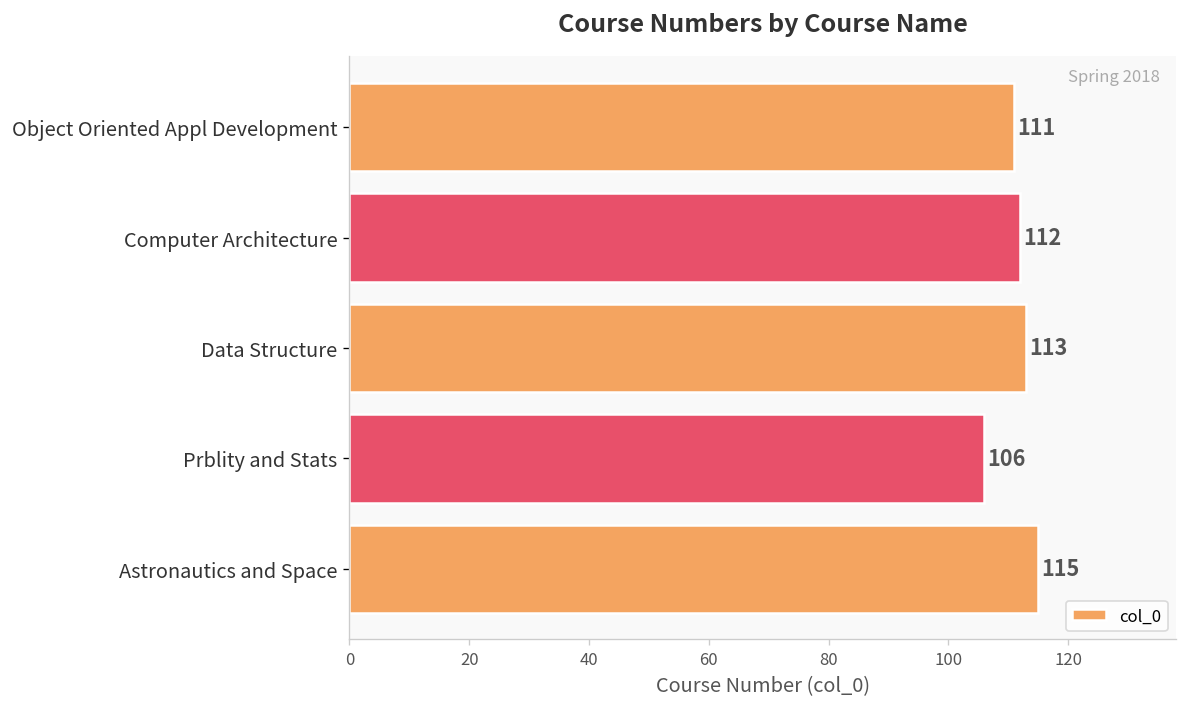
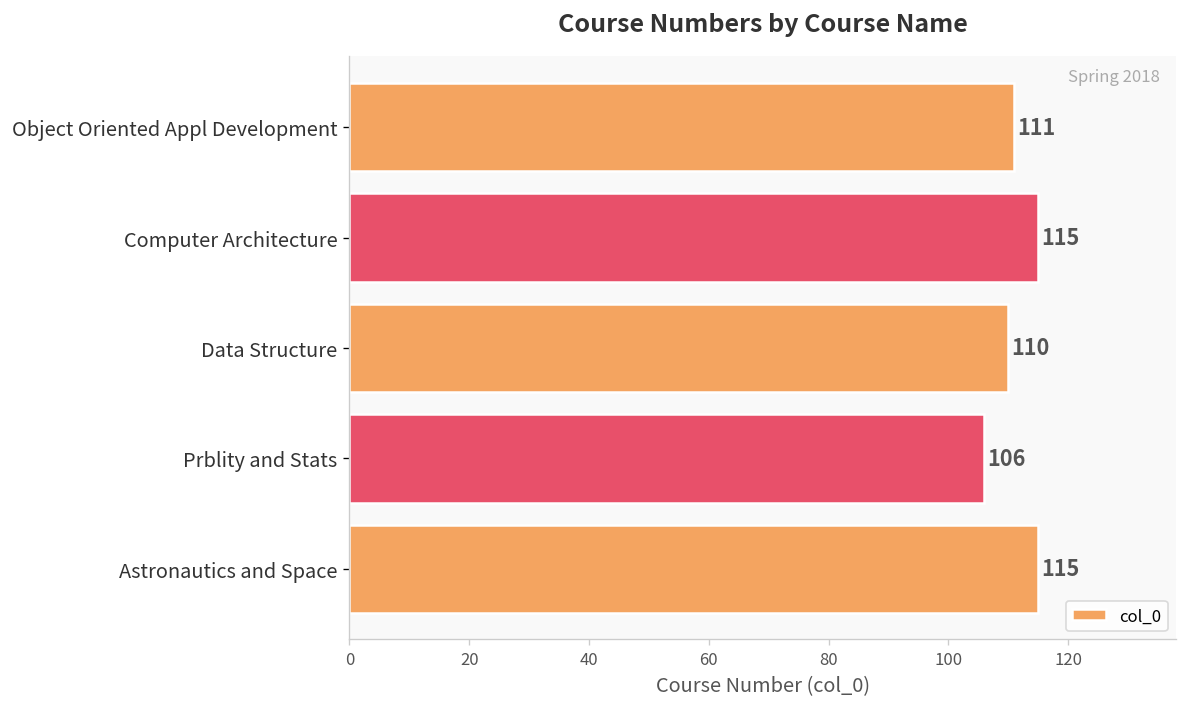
Computer Architecture: 112 -> 115
Data Structure: 113 -> 110
